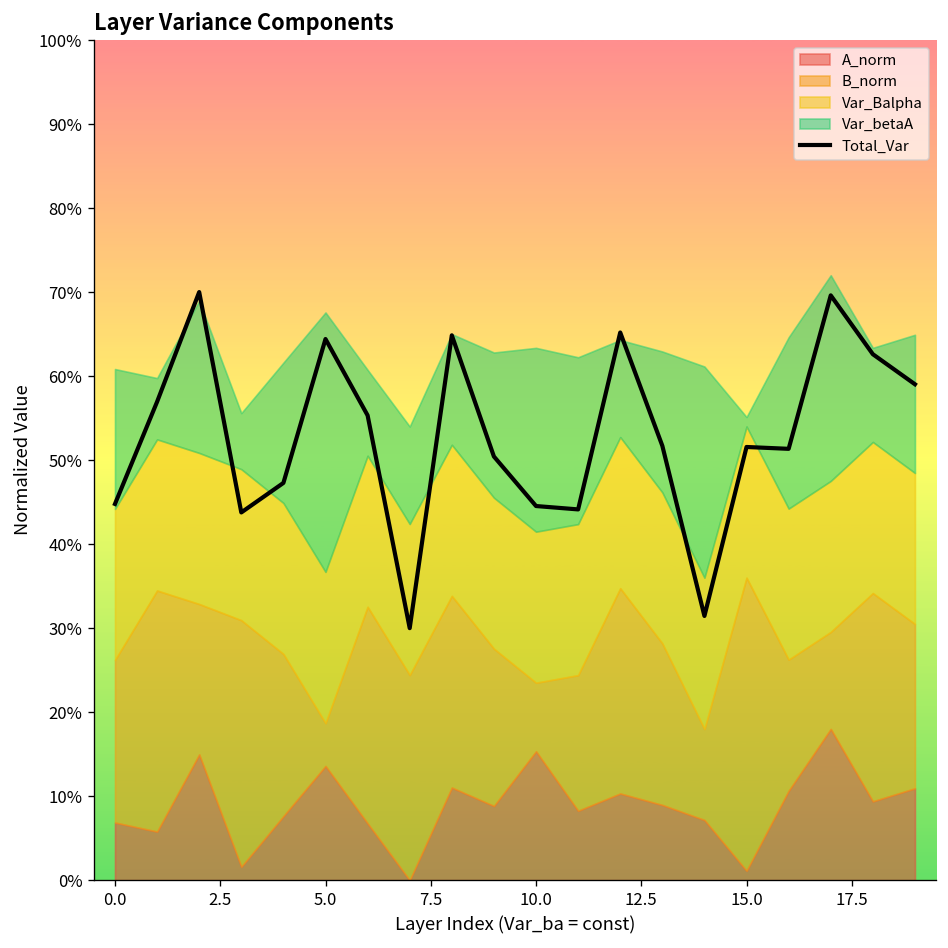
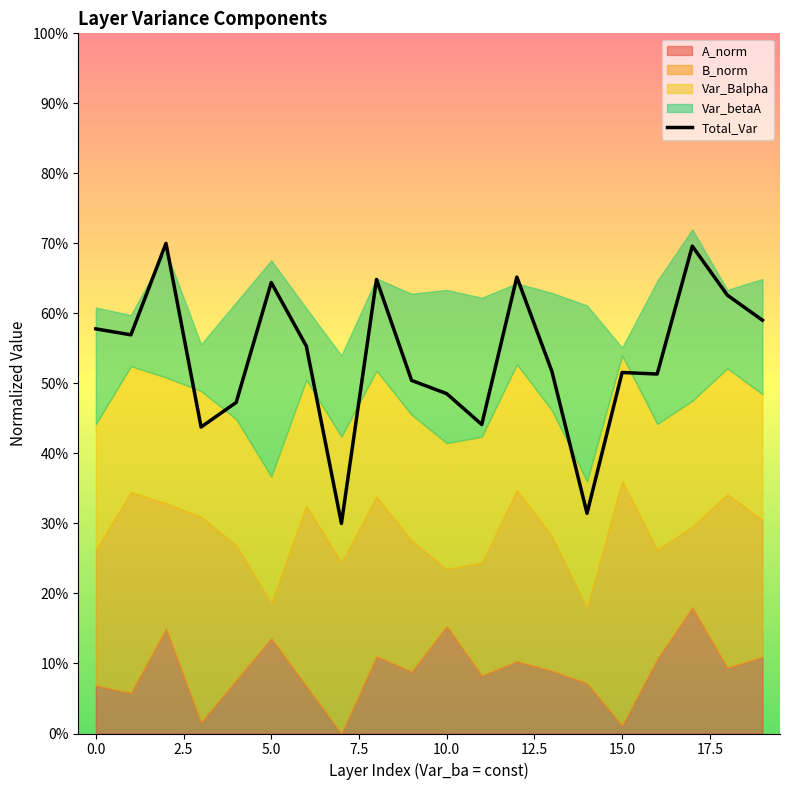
Total_Var, 0.0: 45% -> 58%
Total_Var, 10.0: 45% -> 49%
